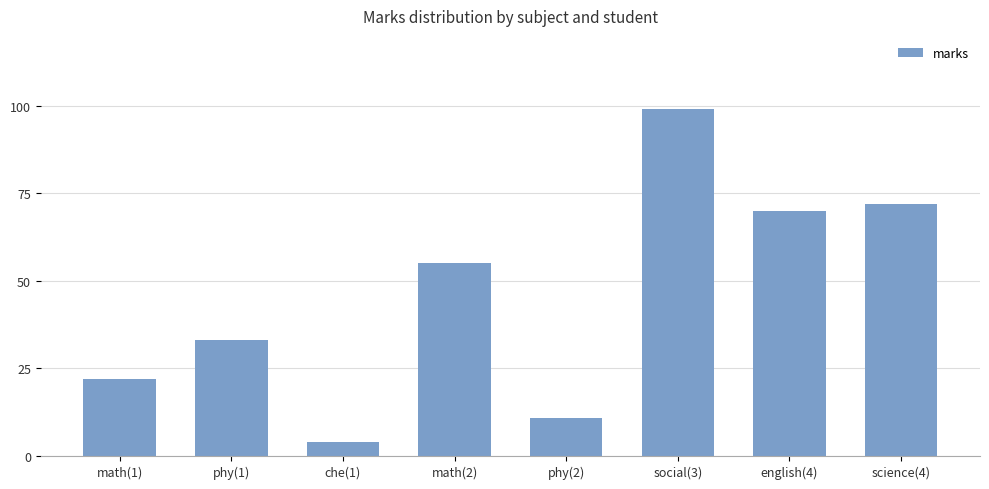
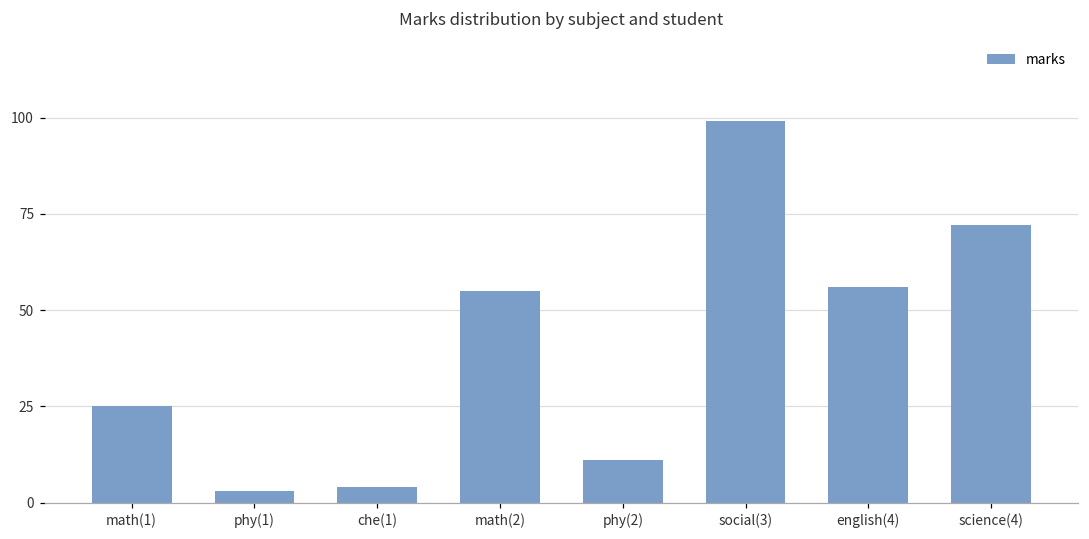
math(1): 22 -> 25
phy(1): 33 -> 3
english(4): 70 -> 56
